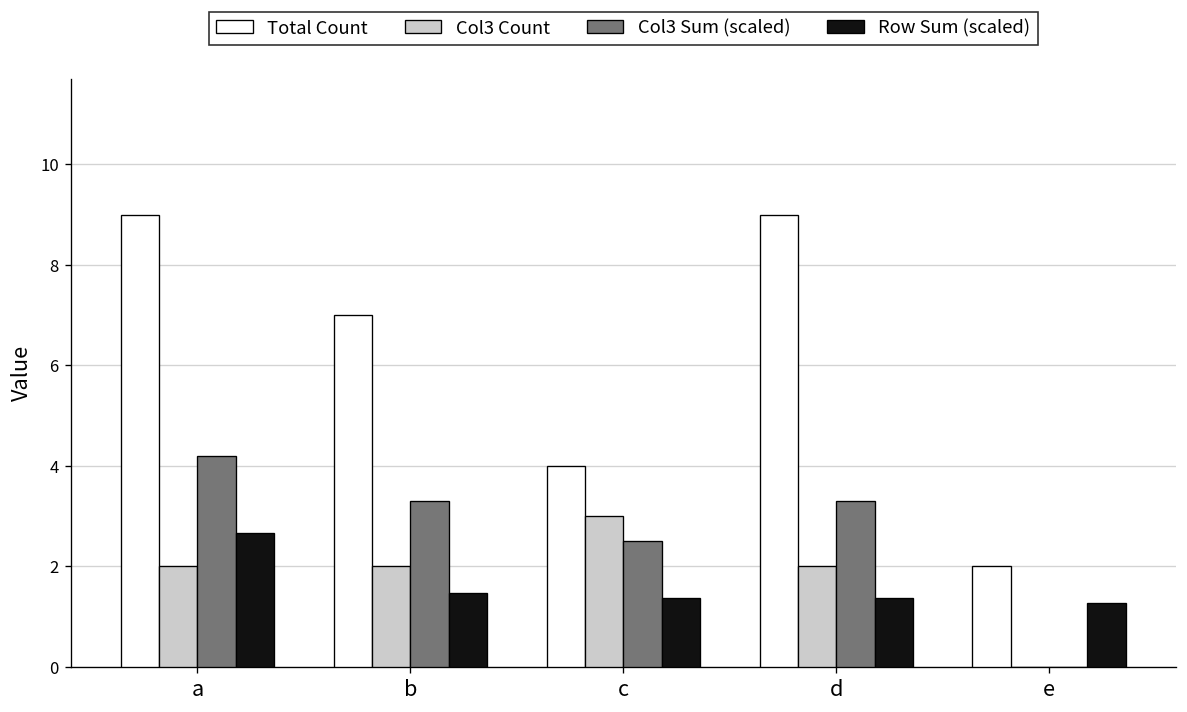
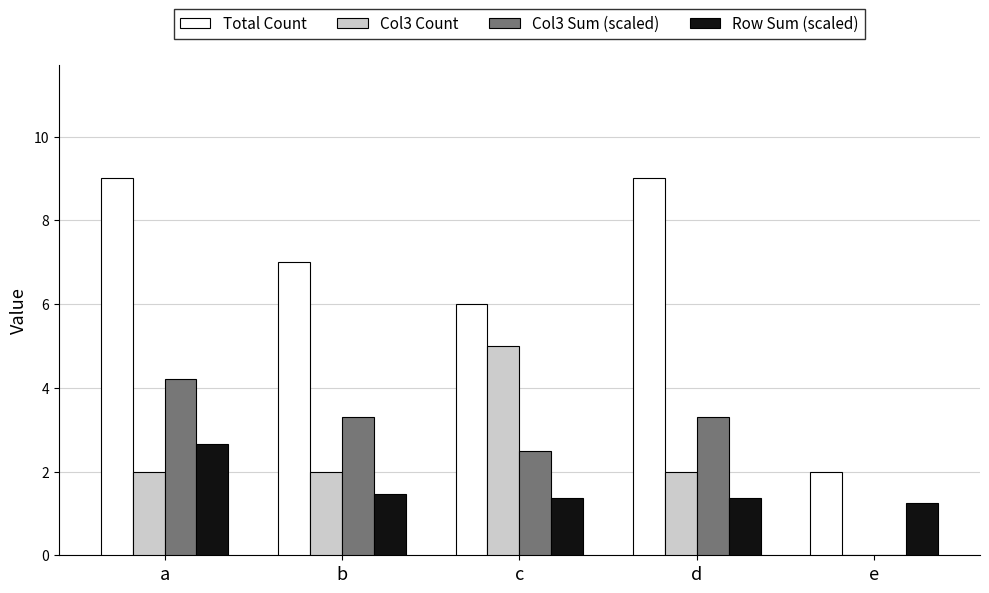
Total Count, c: 4 -> 6
Col3 Count, c: 3 -> 5
